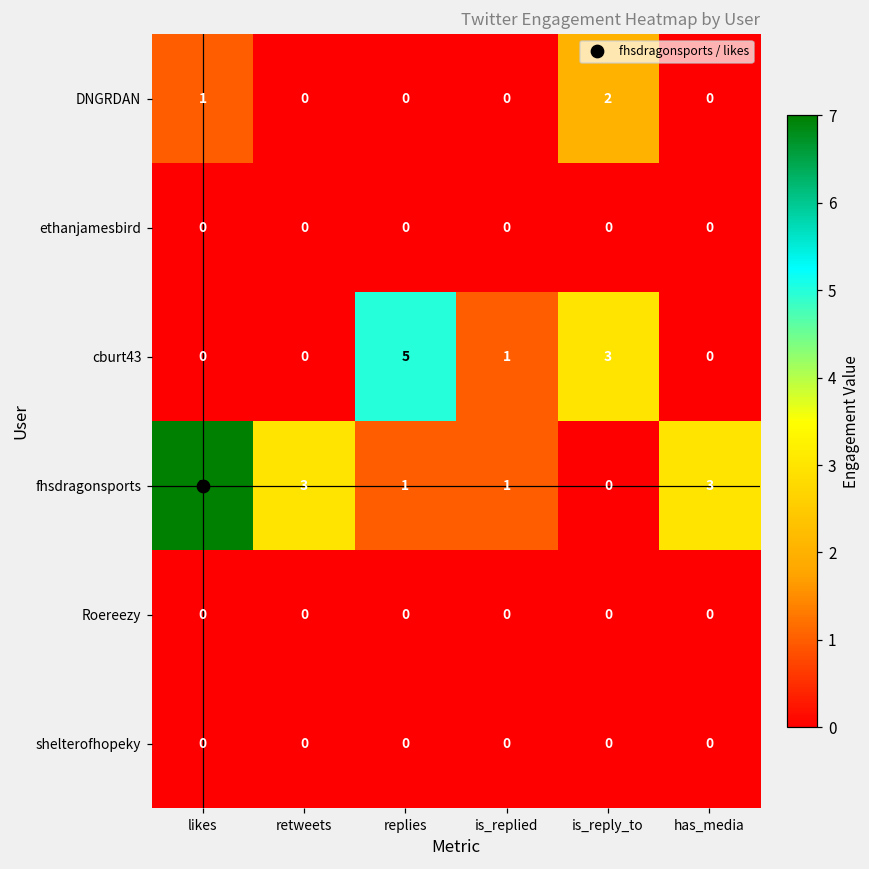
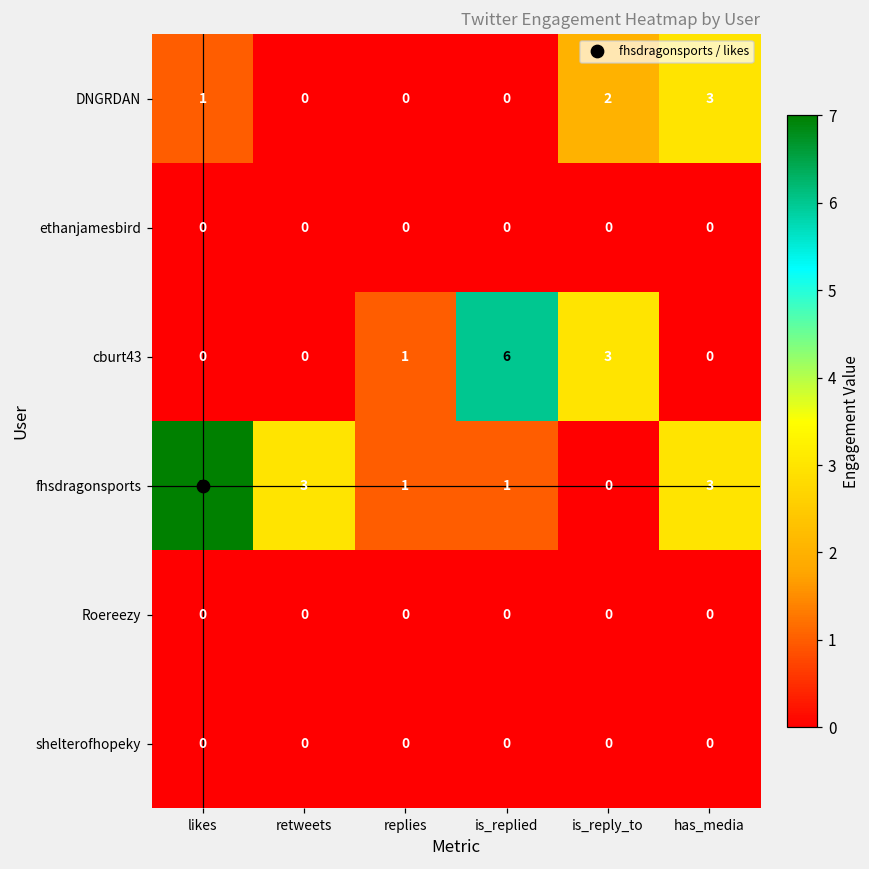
DNGRDAN, has_media: 0 -> 3
cburt43, replies: 5 -> 1
cburt43, is_replied: 1 -> 6
